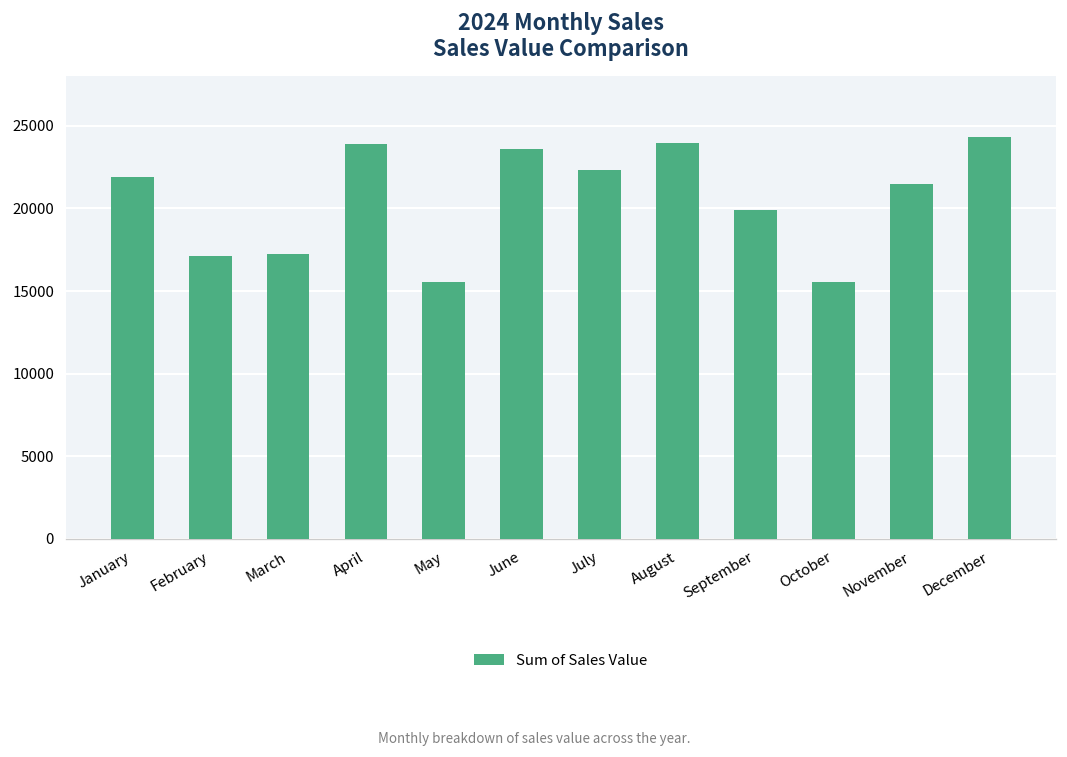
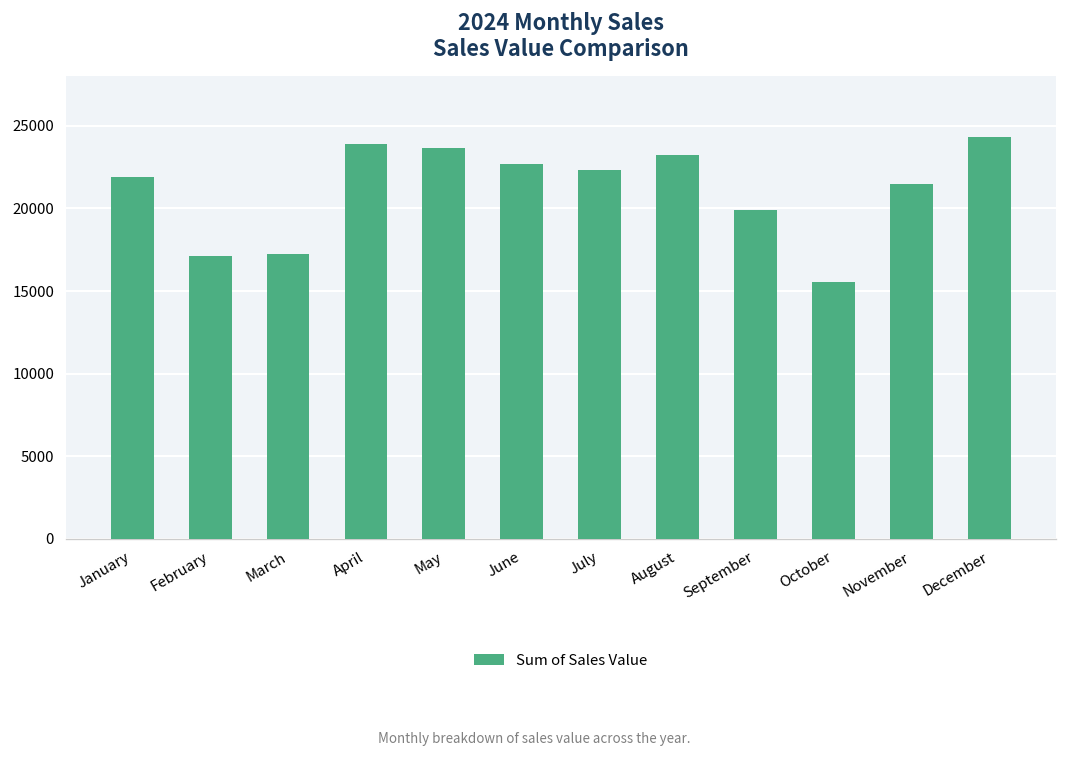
May: 15600 -> 23700
June: 23600 -> 22700
August: 23900 -> 23300
